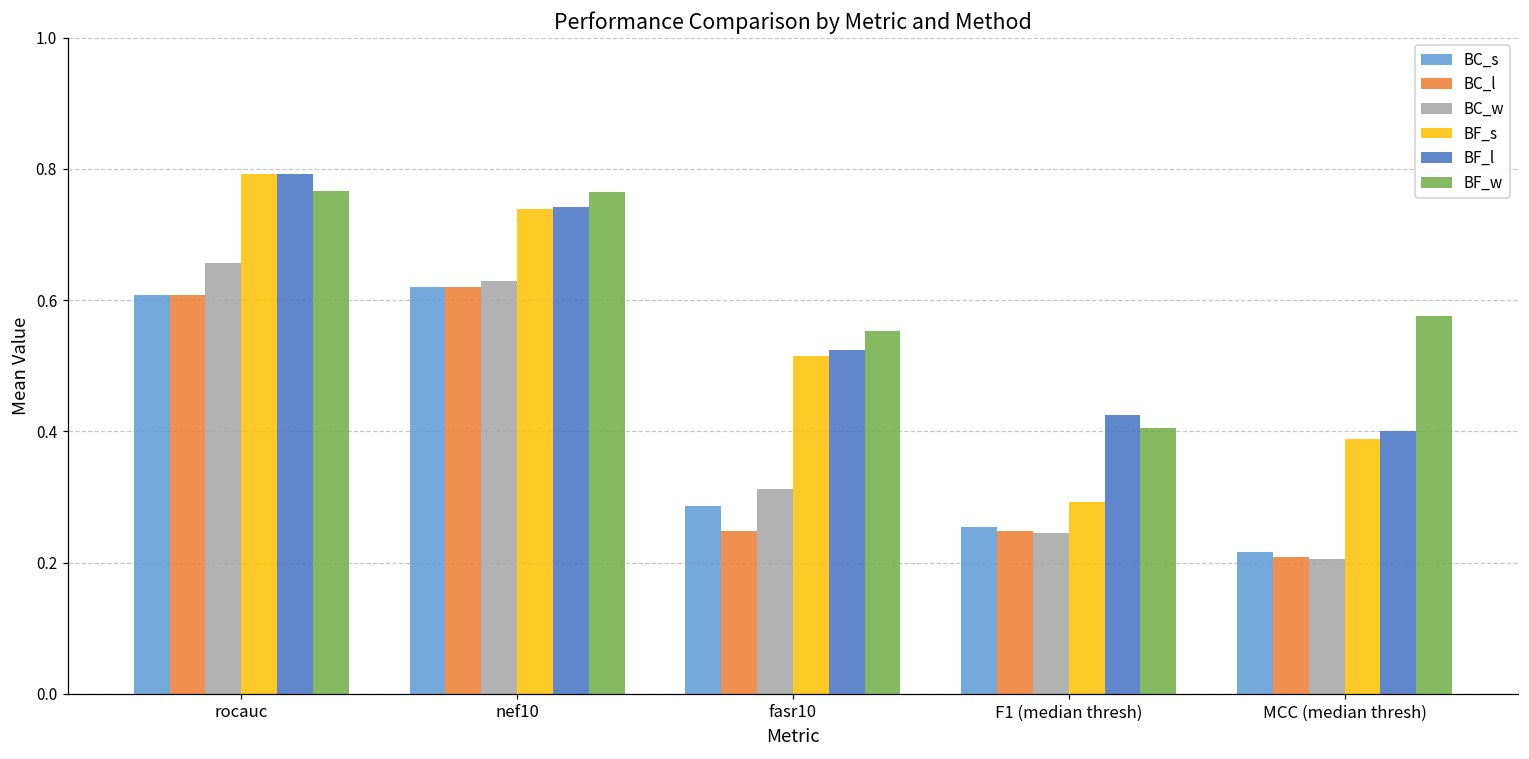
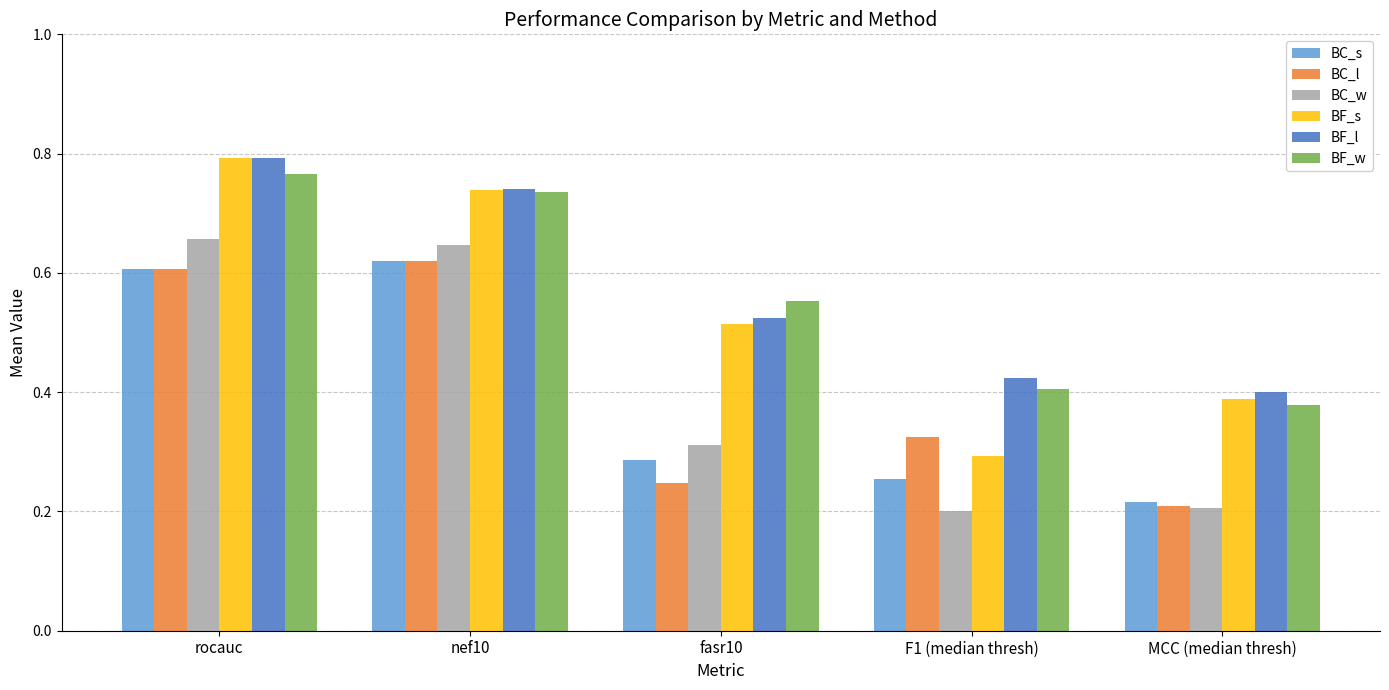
BC_w, nef10: 0.63 -> 0.65
BF_w, nef10: 0.77 -> 0.74
BC_l, F1 (median thresh): 0.25 -> 0.32
BC_w, F1 (median thresh): 0.25 -> 0.20
BF_w, MCC (median thresh): 0.58 -> 0.38
